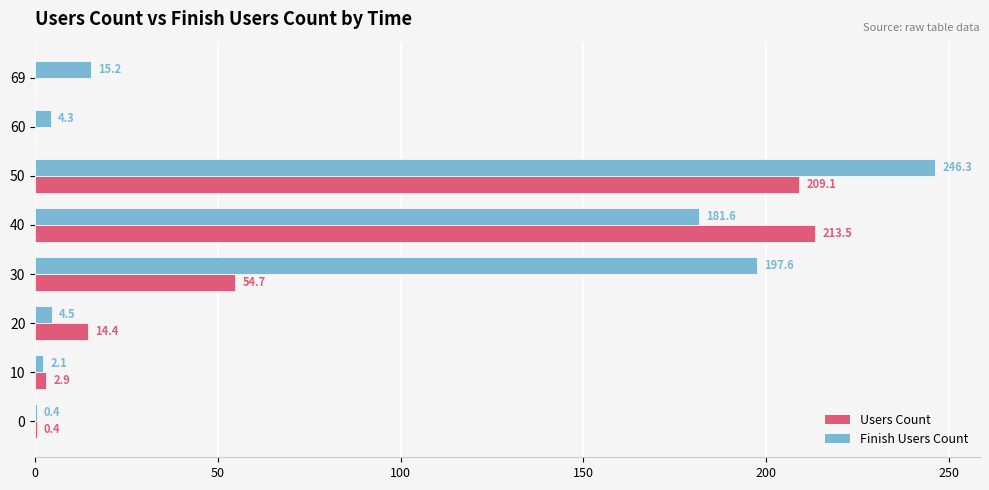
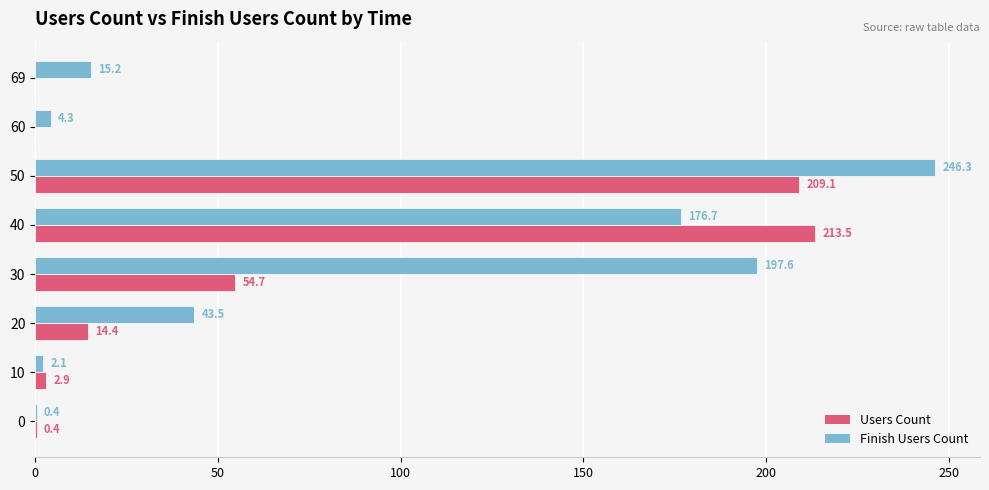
Finish Users Count, 40: 181.6 -> 176.7
Finish Users Count, 20: 4.5 -> 43.5
